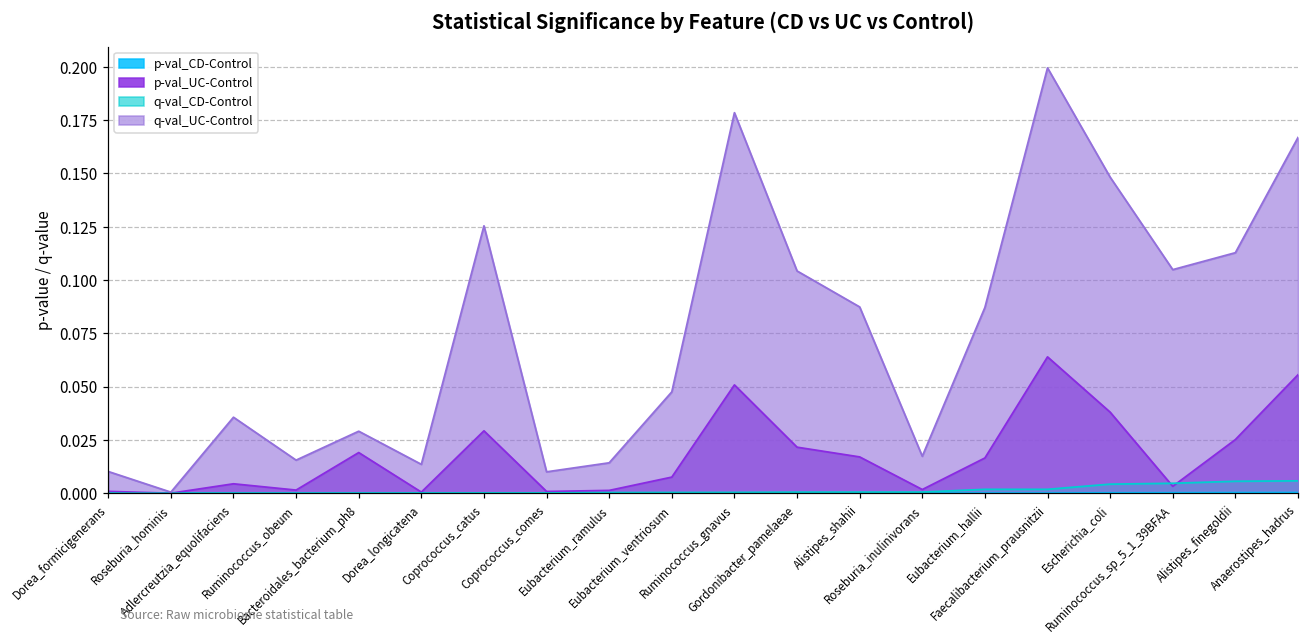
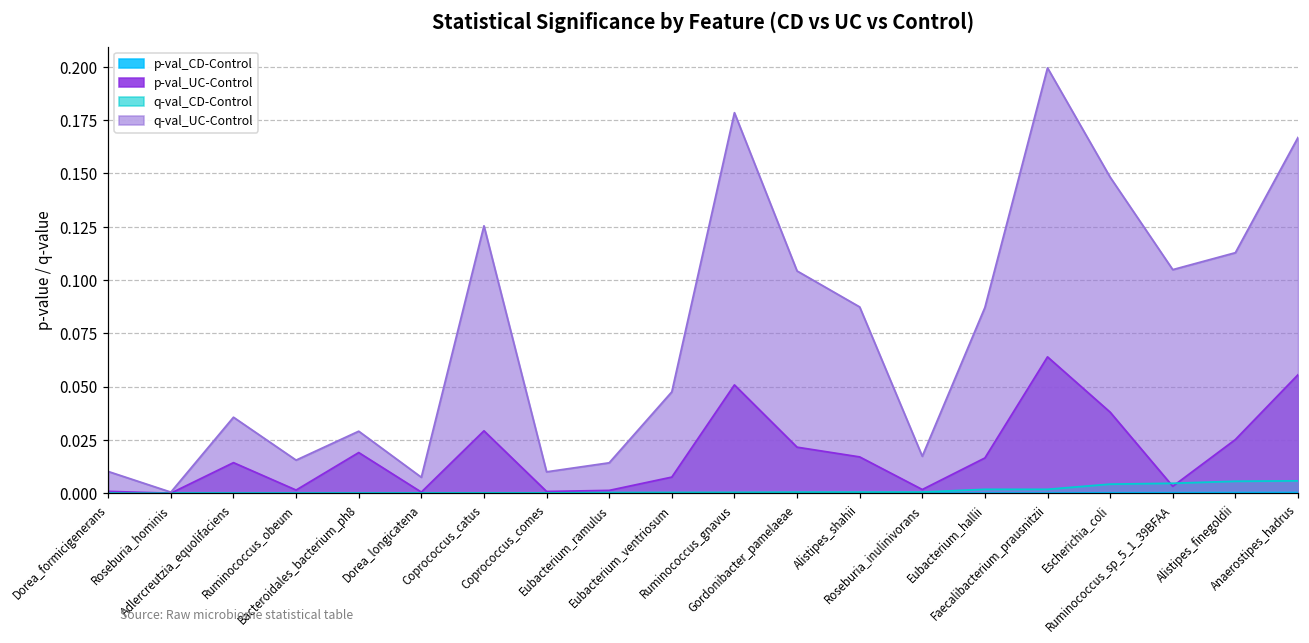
p-val_UC-Control, Adlercreutzia_equolifaciens: 0.004 -> 0.014
q-val_UC-Control, Dorea_longicatena: 0.014 -> 0.007
